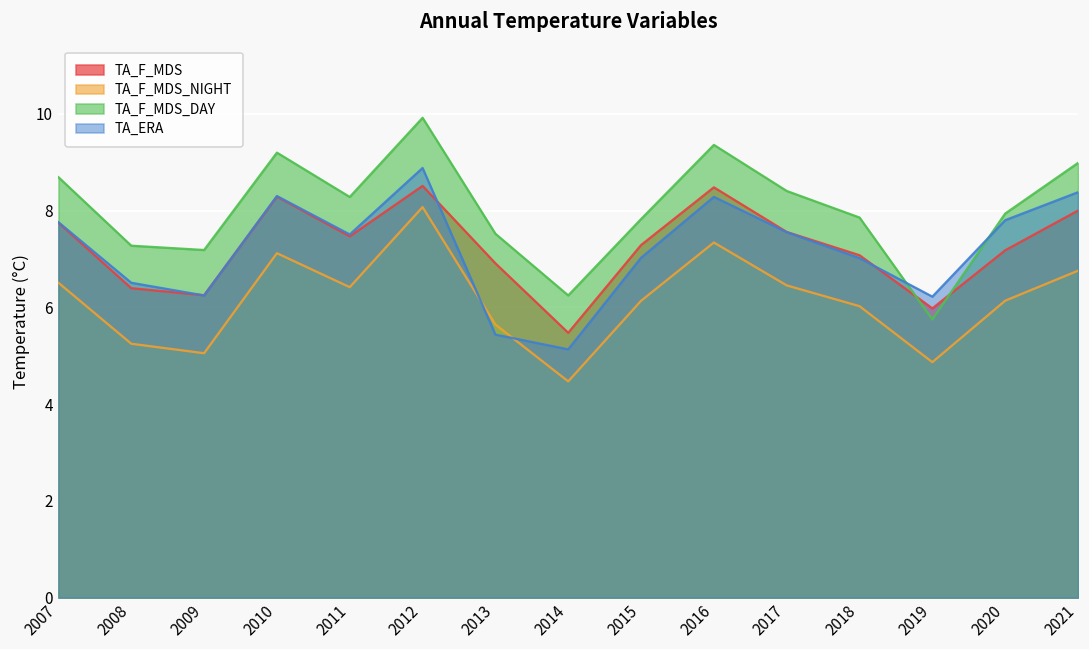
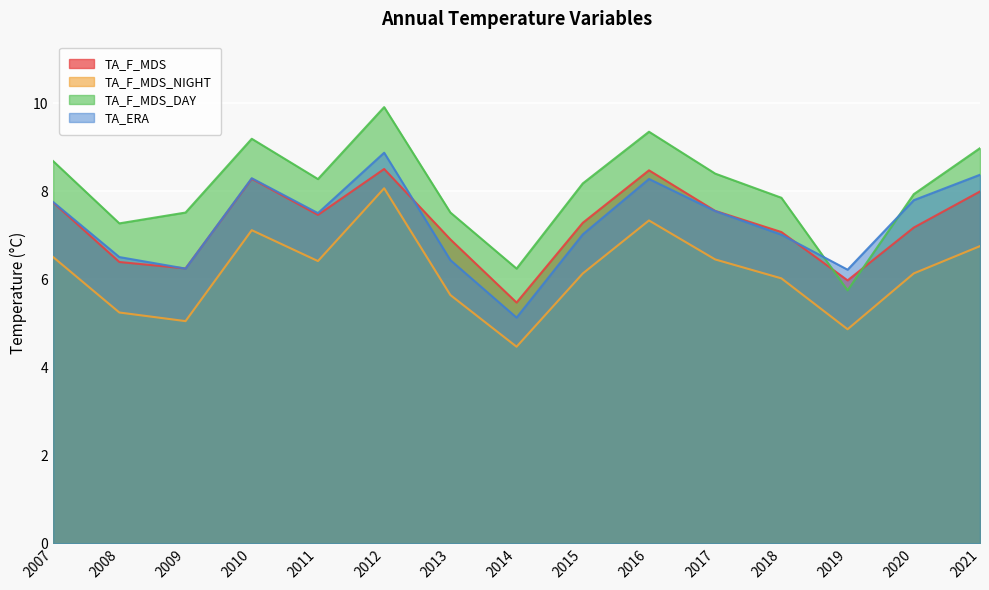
TA_F_MDS_DAY, 2009: 7.2 -> 7.5
TA_ERA, 2013: 5.4 -> 6.4
TA_F_MDS_DAY, 2015: 7.8 -> 8.2
